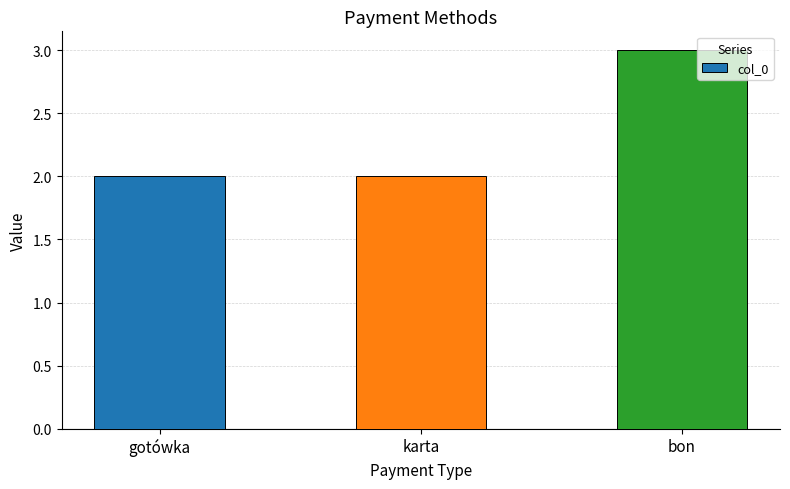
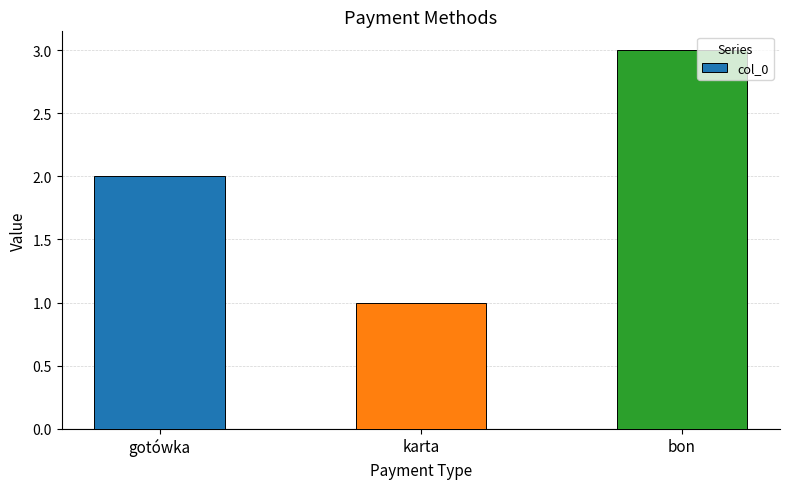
karta: 2 -> 1
